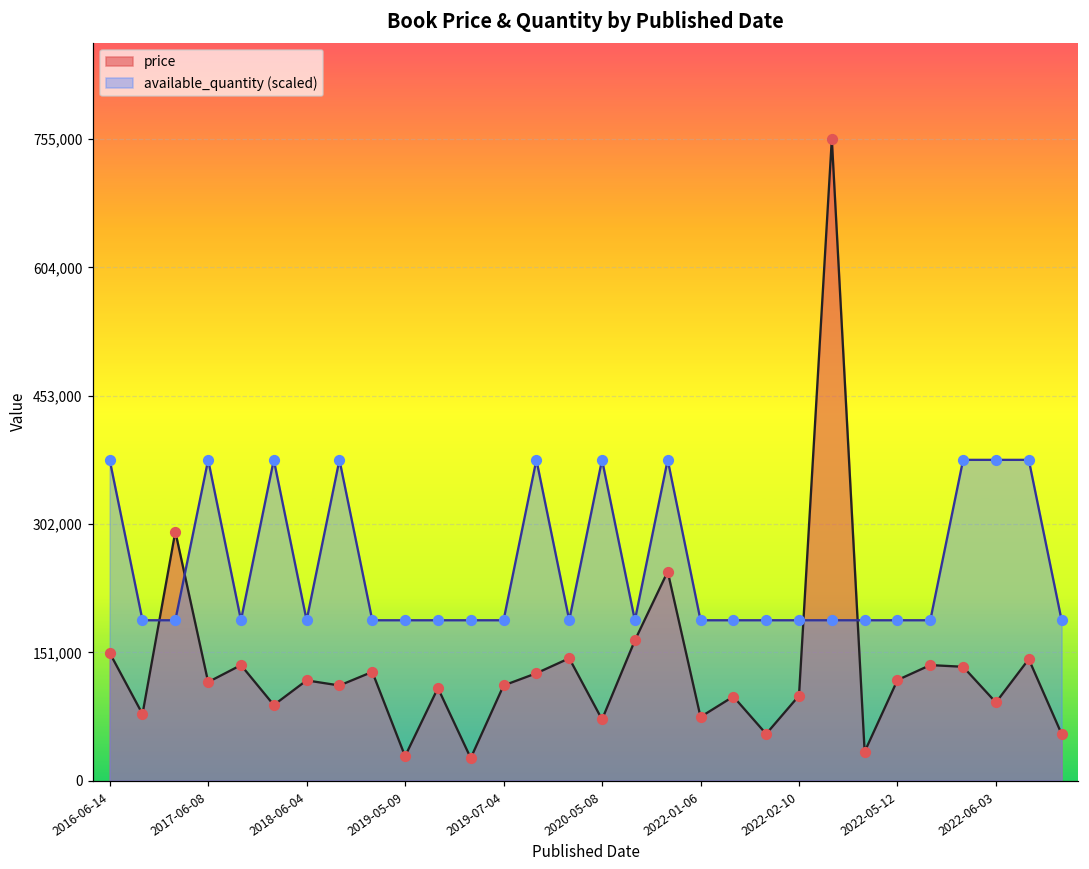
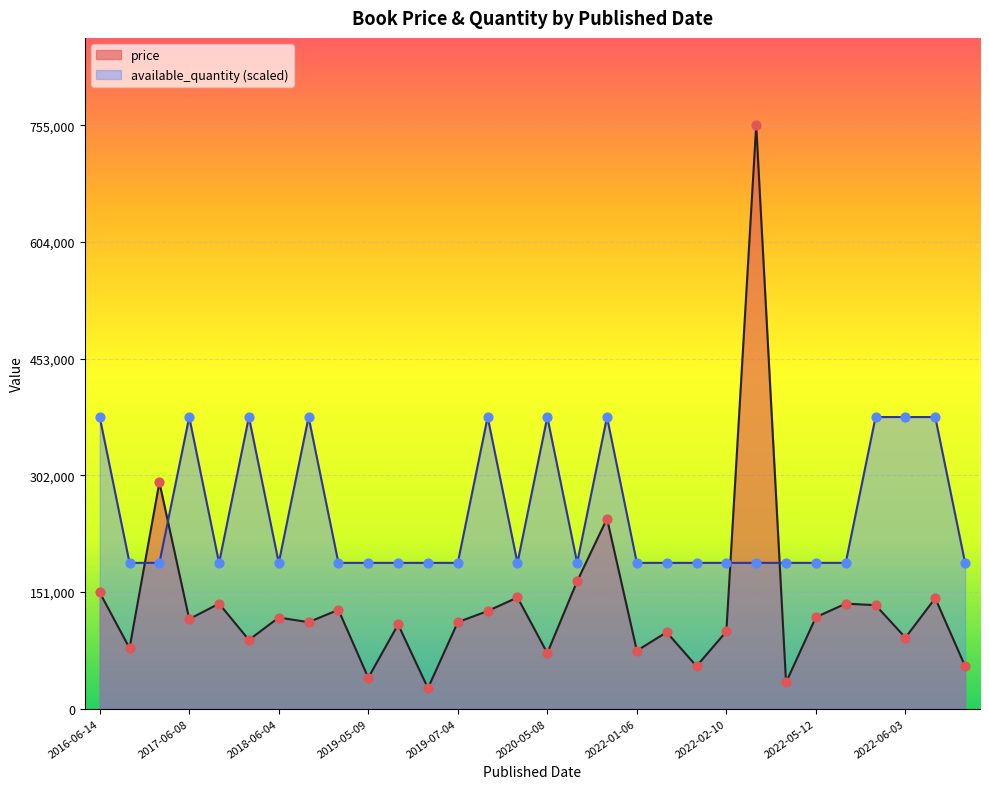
price, 2019-05-09: 30,000 -> 40,000
